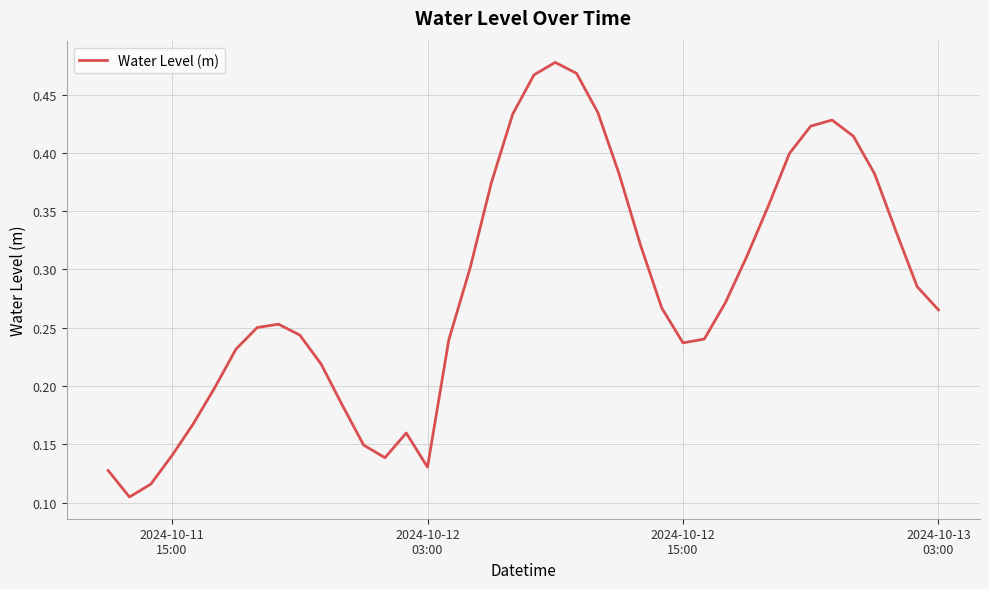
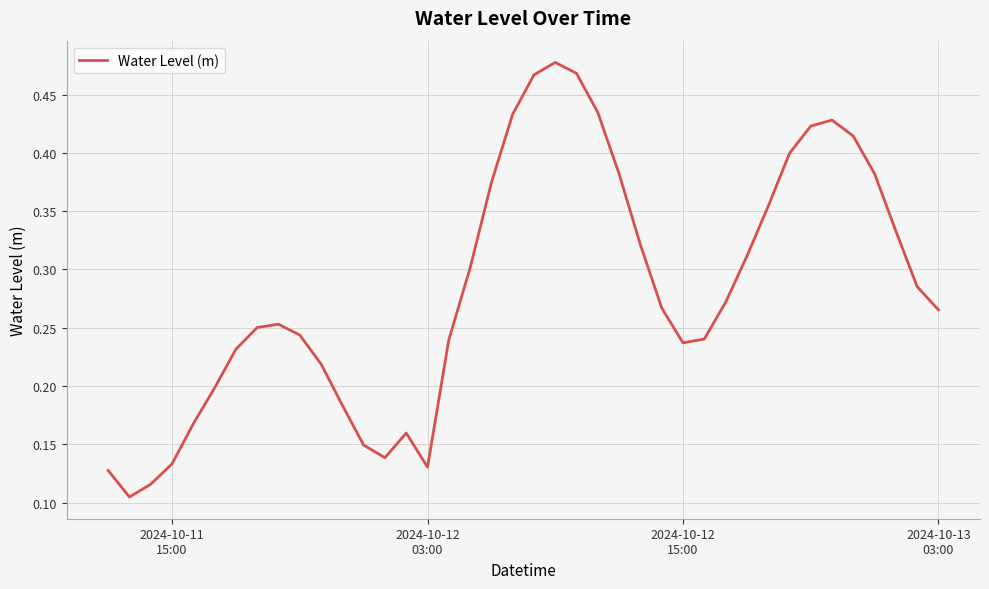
2024-10-11 15:00: 0.140 -> 0.133
